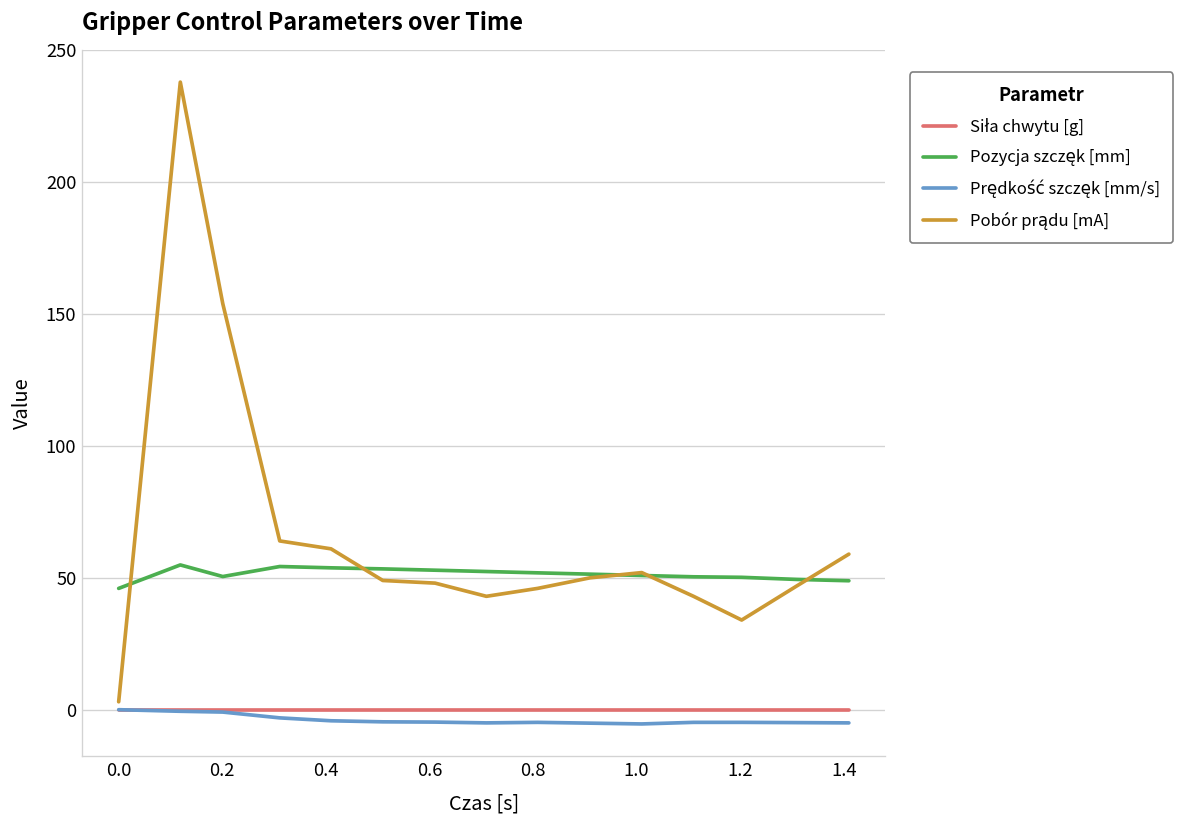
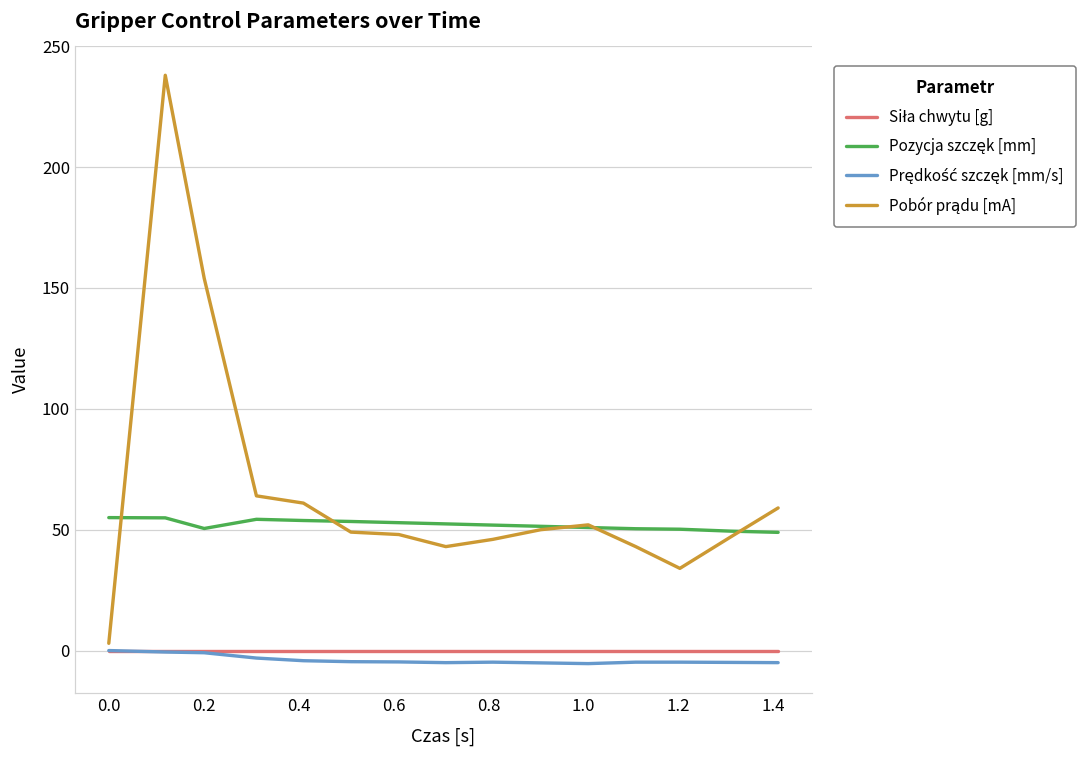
Pozycja szczęk [mm], 0.0: 46 -> 55
